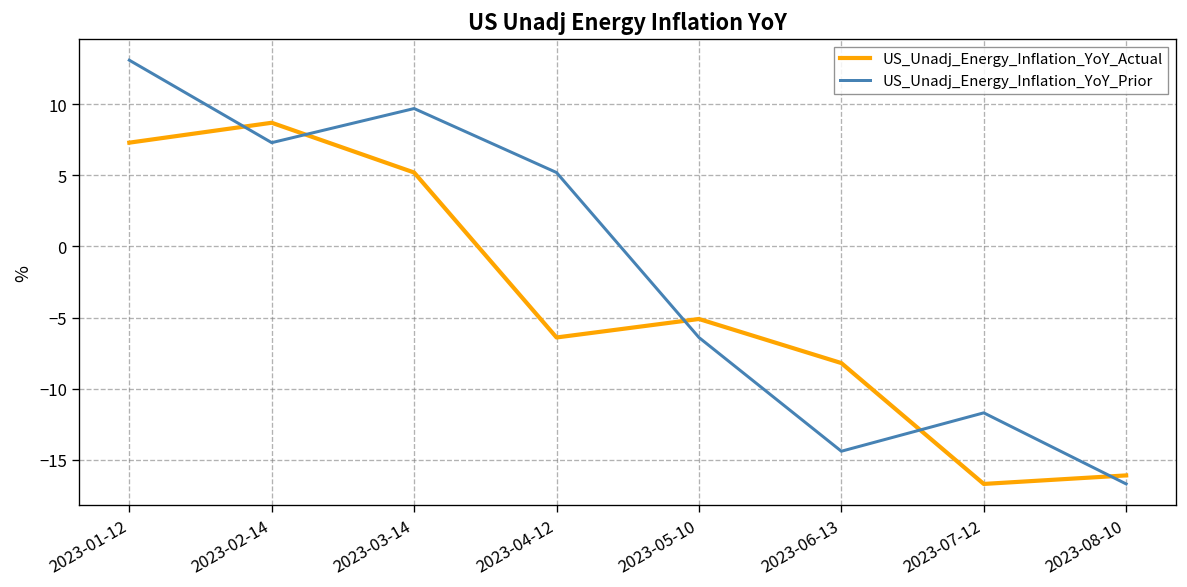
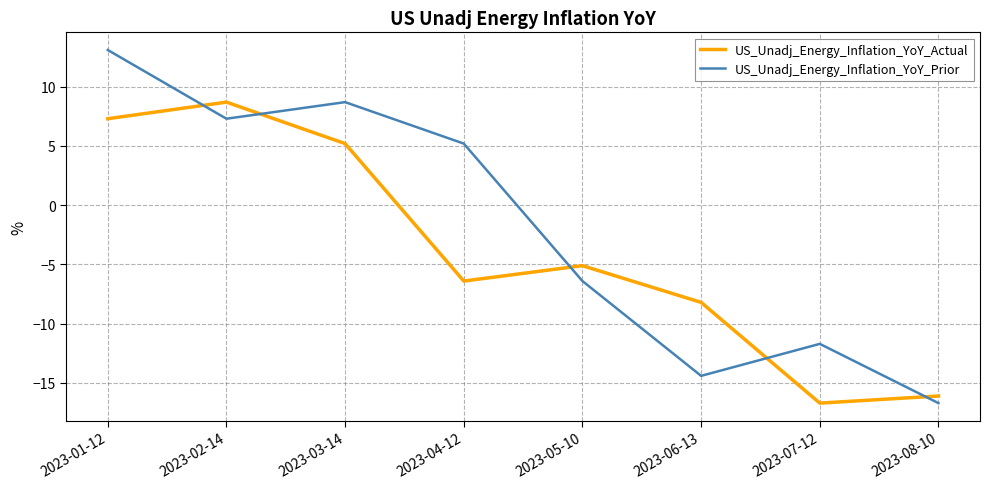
US_Unadj_Energy_Inflation_YoY_Prior, 2023-03-14: 9.7 -> 8.7
